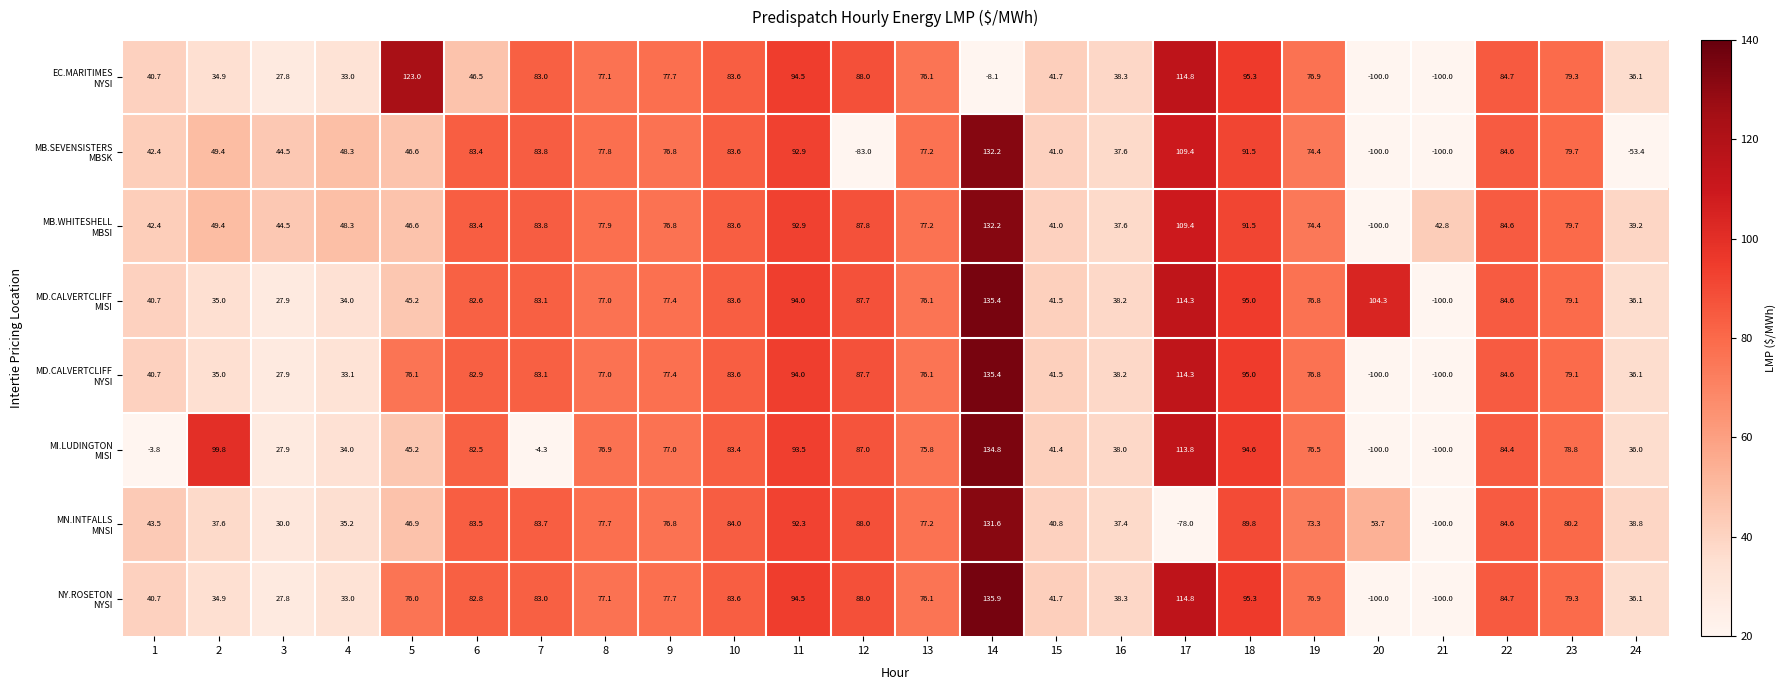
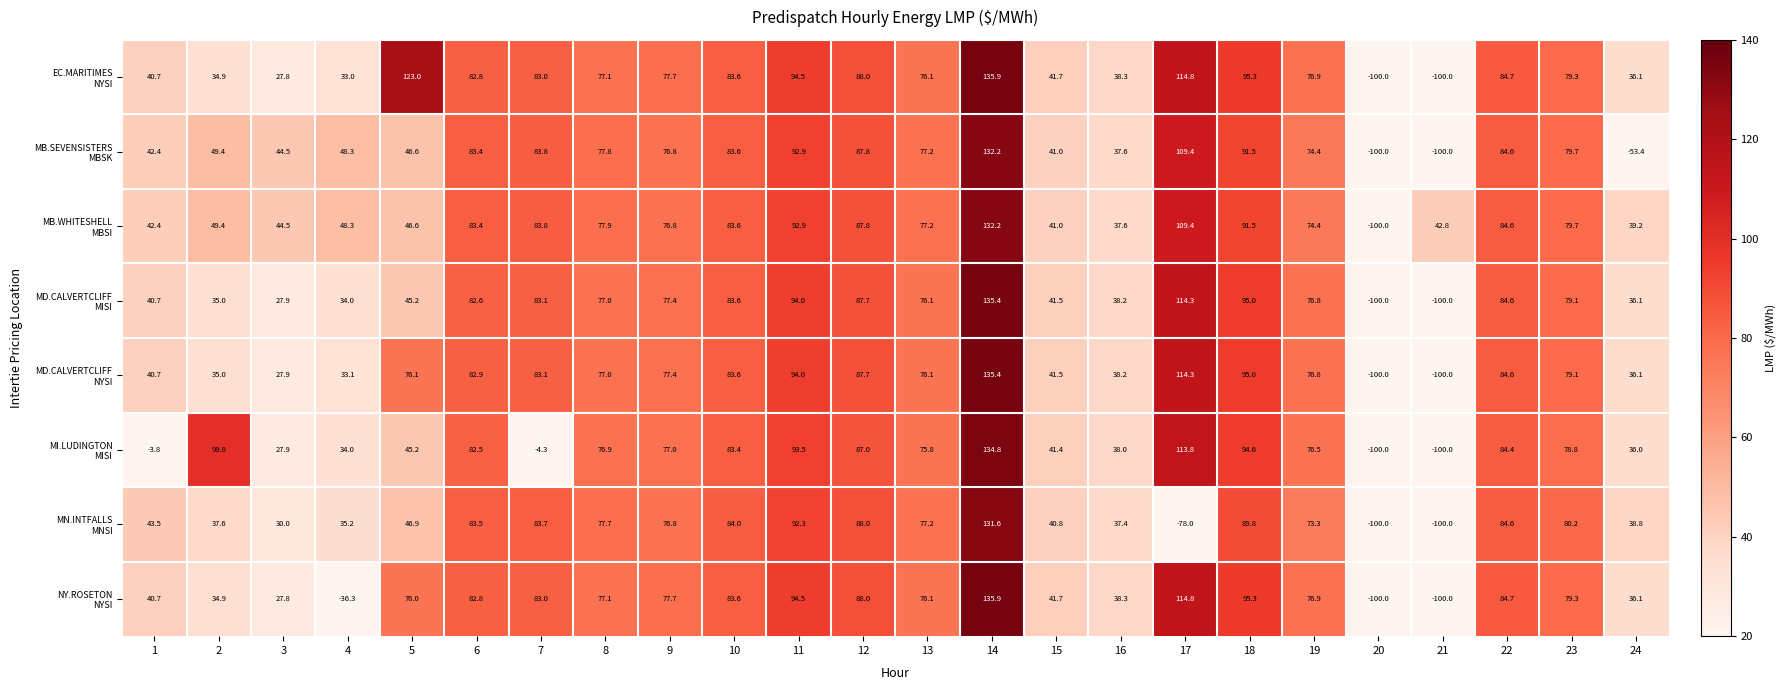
EC.MARITIMES NYSI, 6: 46.5 -> 82.8
EC.MARITIMES NYSI, 14: -8.1 -> 135.9
MB.SEVENSISTERS MBSK, 12: -83.0 -> 87.8
MD.CALVERTCLIFF MISI, 20: 104.3 -> -100.0
MN.INTFALLS MNSI, 20: 53.7 -> -100.0
NY.ROSETON NYSI, 4: 33.0 -> -36.3
